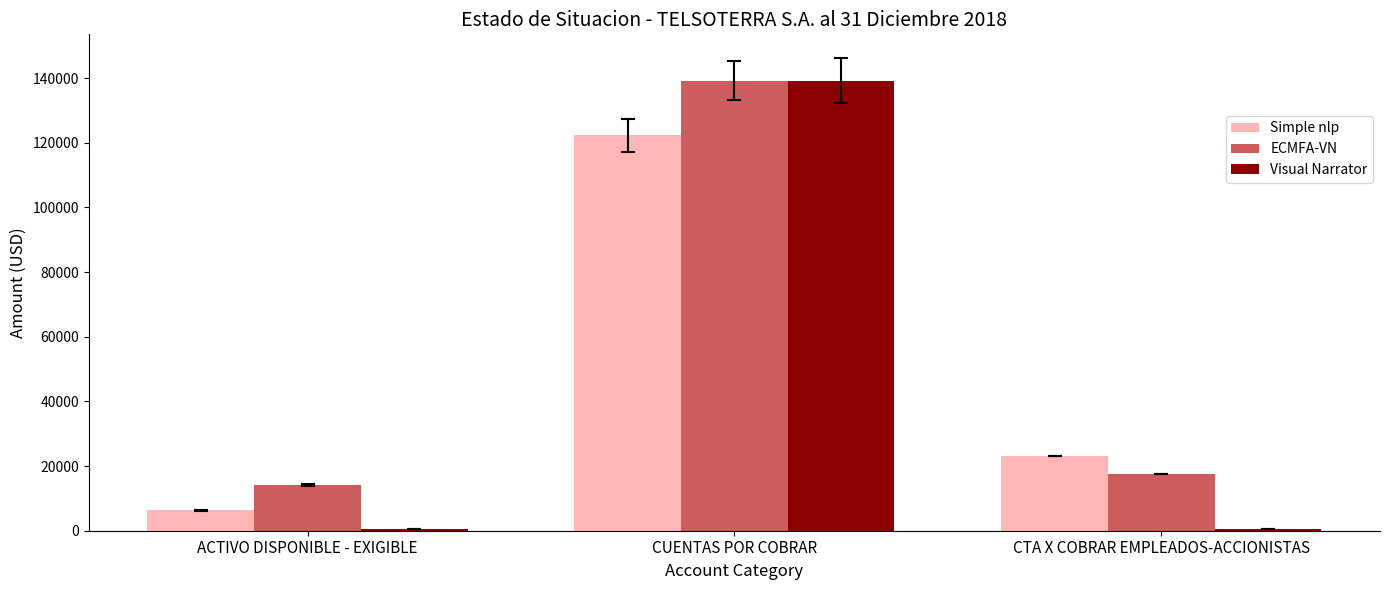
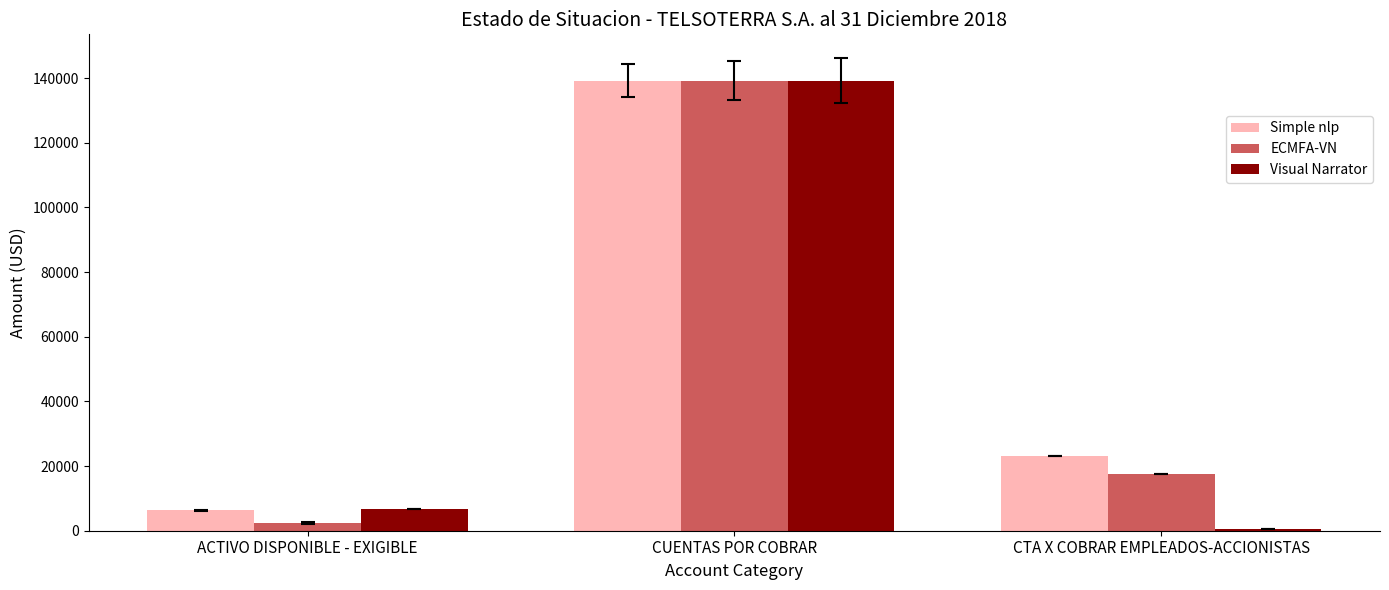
ECMFA-VN, ACTIVO DISPONIBLE - EXIGIBLE: 14000 -> 2000
Visual Narrator, ACTIVO DISPONIBLE - EXIGIBLE: 1000 -> 7000
Simple nlp, CUENTAS POR COBRAR: 122000 -> 139000
